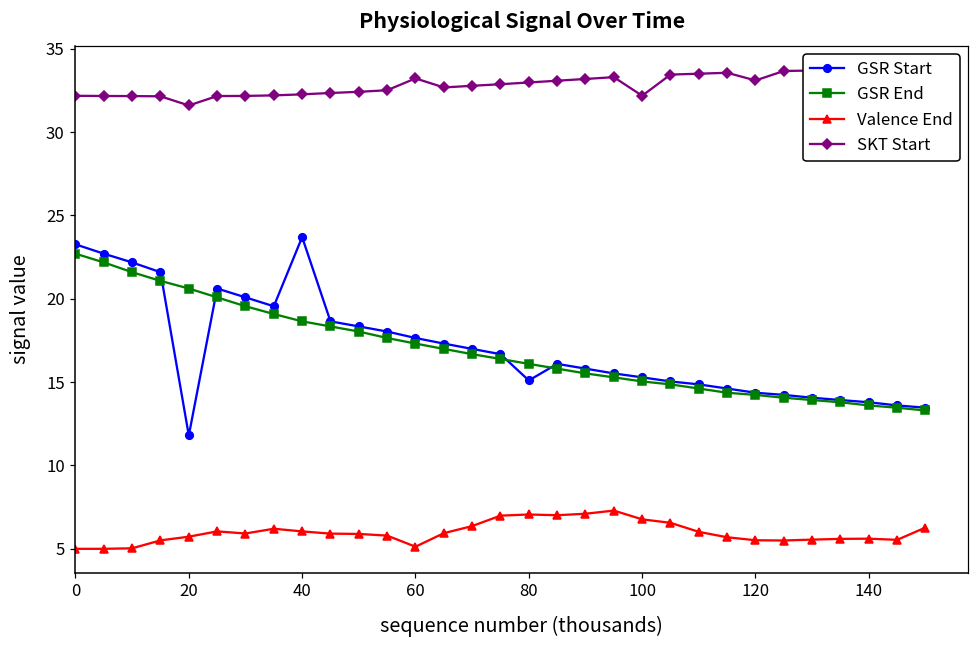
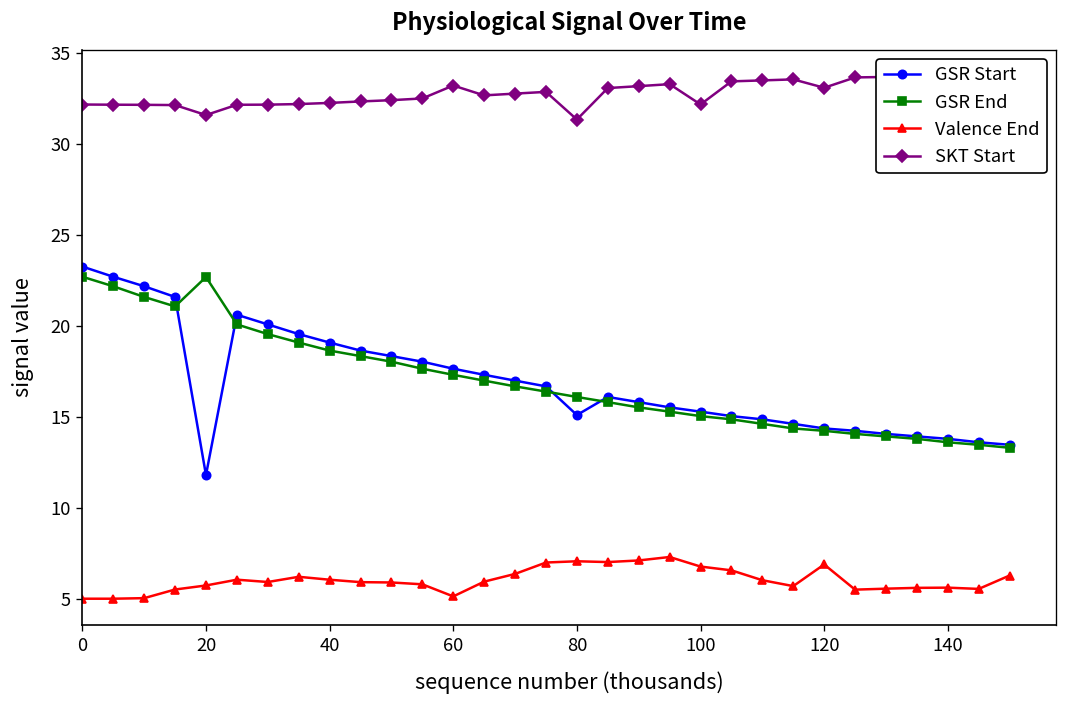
GSR End, 20: 20.6 -> 22.7
GSR Start, 40: 23.7 -> 19.1
SKT Start, 80: 33.0 -> 31.4
Valence End, 120: 5.5 -> 6.9
